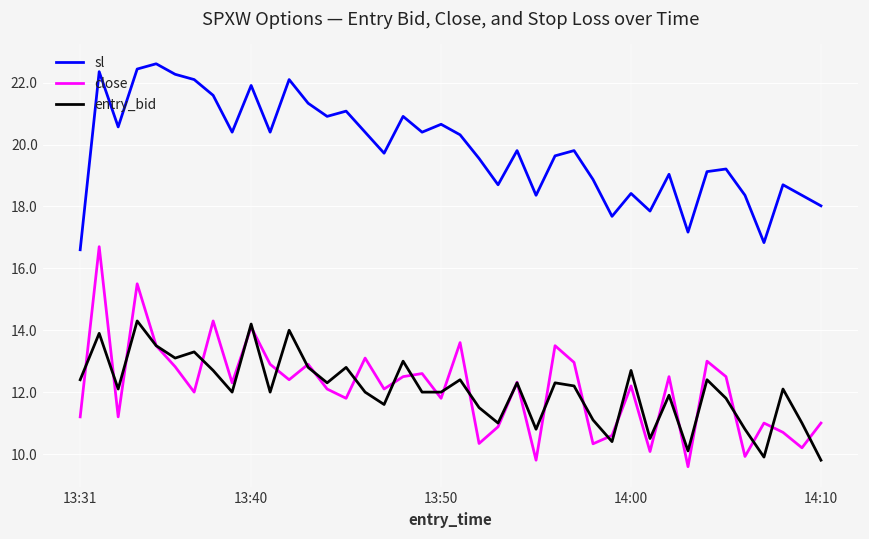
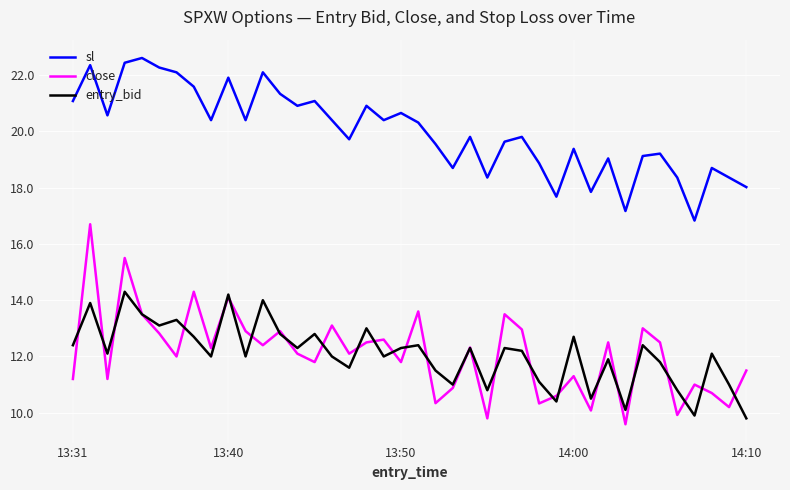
sl, 13:31: 16.6 -> 21.1
entry_bid, 13:50: 12.0 -> 12.3
sl, 14:00: 18.4 -> 19.4
close, 14:00: 12.2 -> 11.3
close, 14:10: 11.0 -> 11.5
